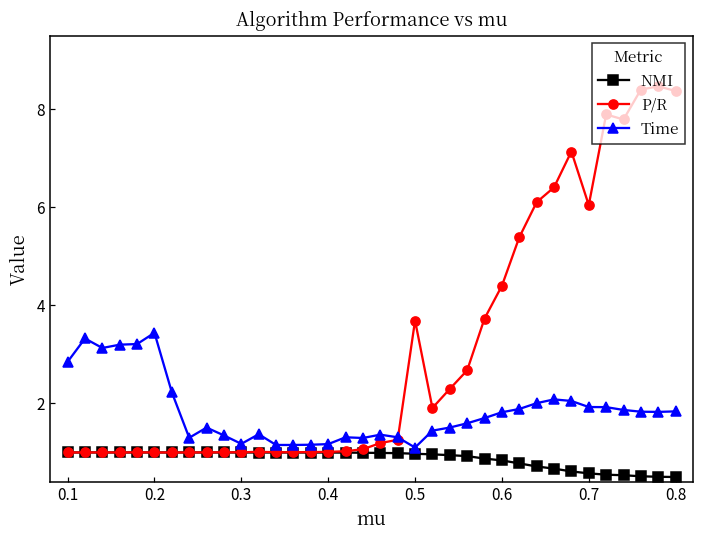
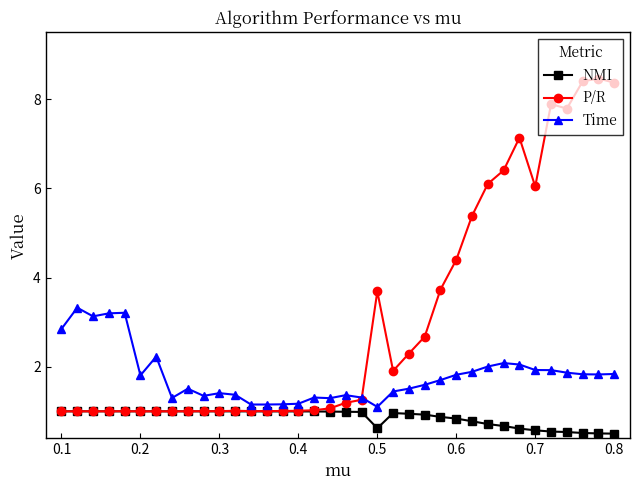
Time, 0.2: 3.4 -> 1.8
Time, 0.3: 1.2 -> 1.4
NMI, 0.5: 1.0 -> 0.6
